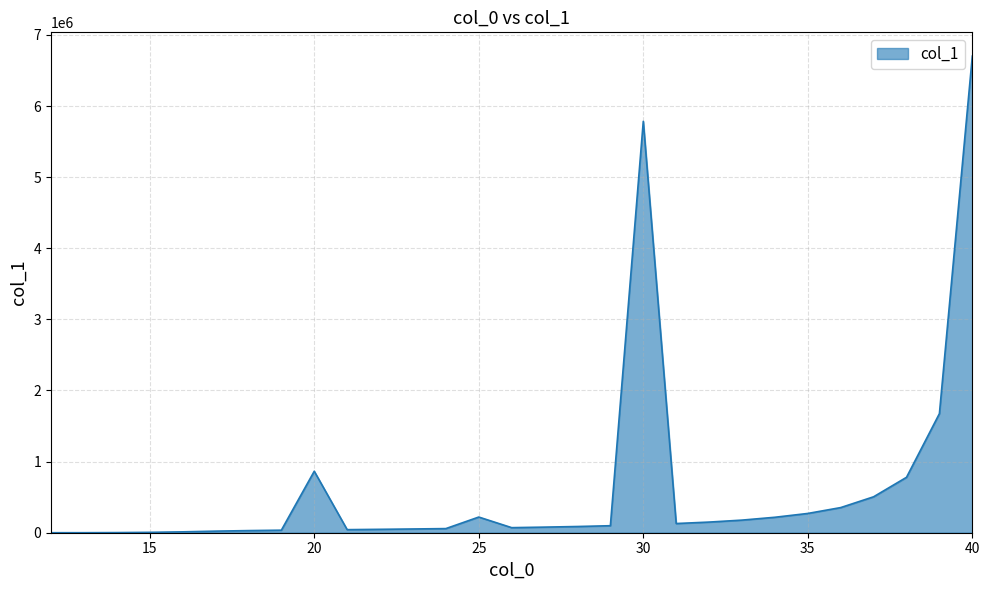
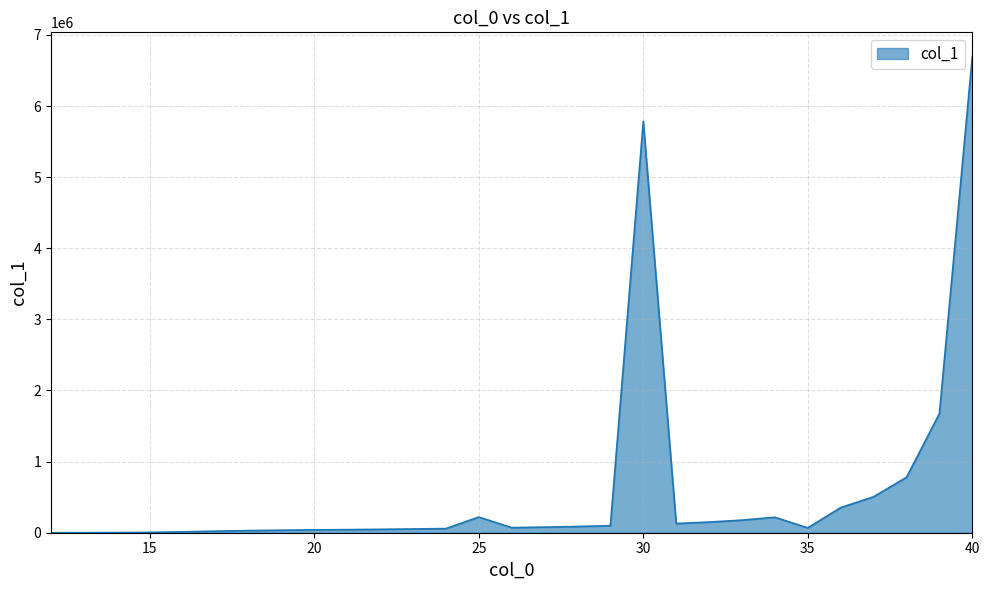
20: 900000 -> 0
35: 300000 -> 100000
